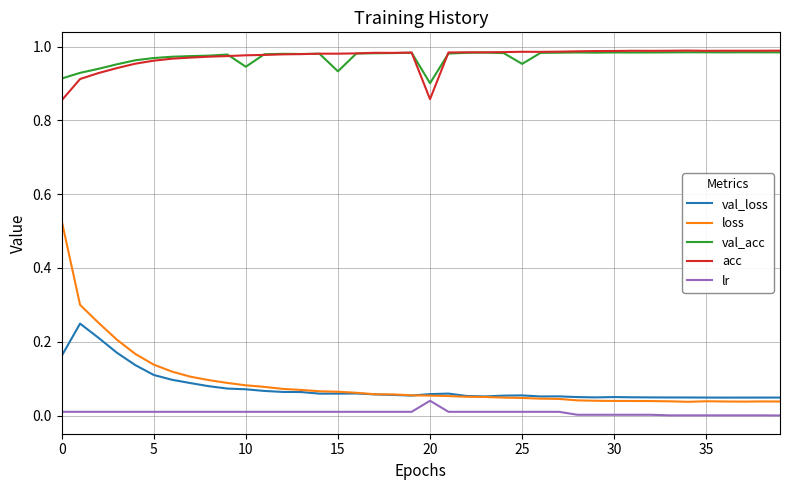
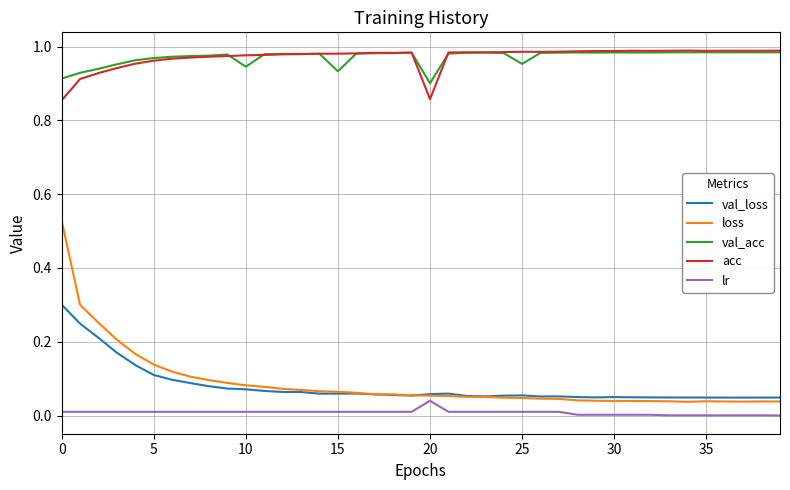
val_loss, 0: 0.16 -> 0.30
